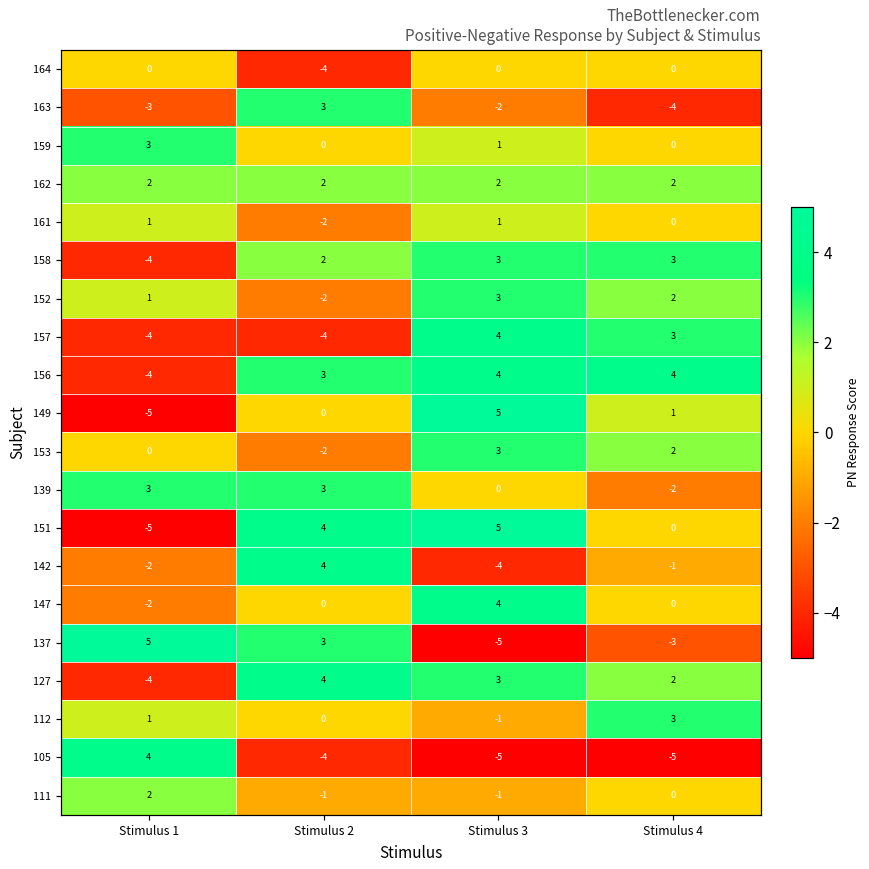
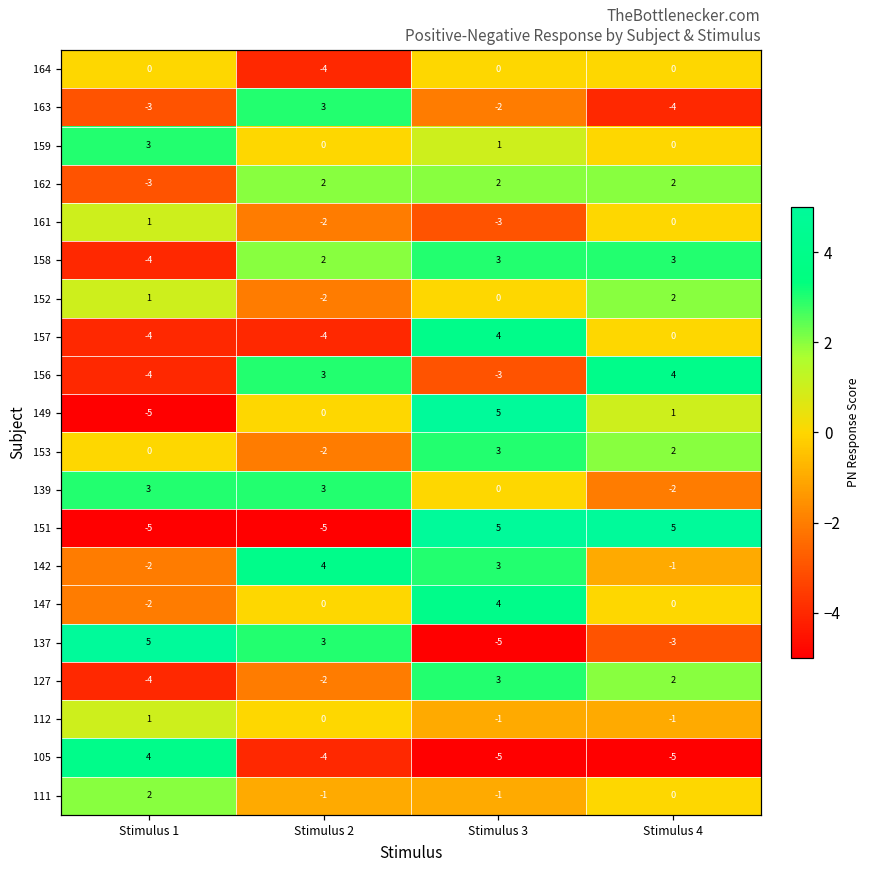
162, Stimulus 1: 2 -> -3
161, Stimulus 3: 1 -> -3
152, Stimulus 3: 3 -> 0
157, Stimulus 4: 3 -> 0
156, Stimulus 3: 4 -> -3
151, Stimulus 2: 4 -> -5
151, Stimulus 4: 0 -> 5
142, Stimulus 3: -4 -> 3
127, Stimulus 2: 4 -> -2
112, Stimulus 4: 3 -> -1
